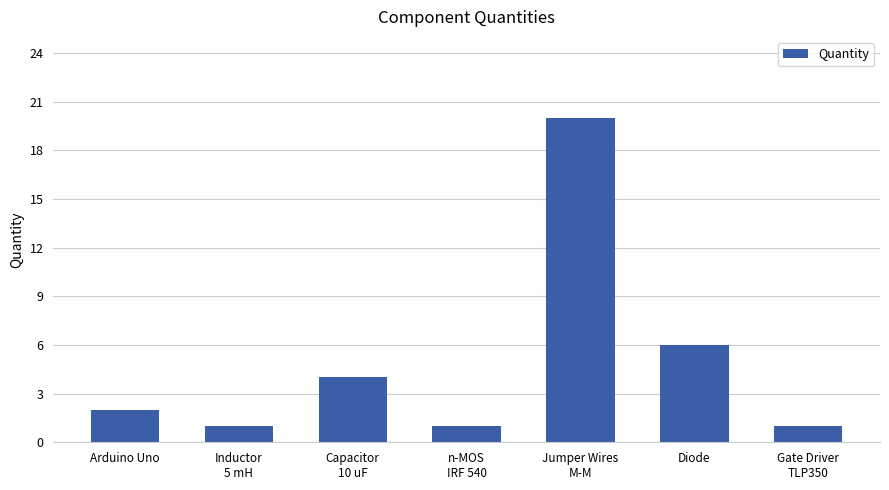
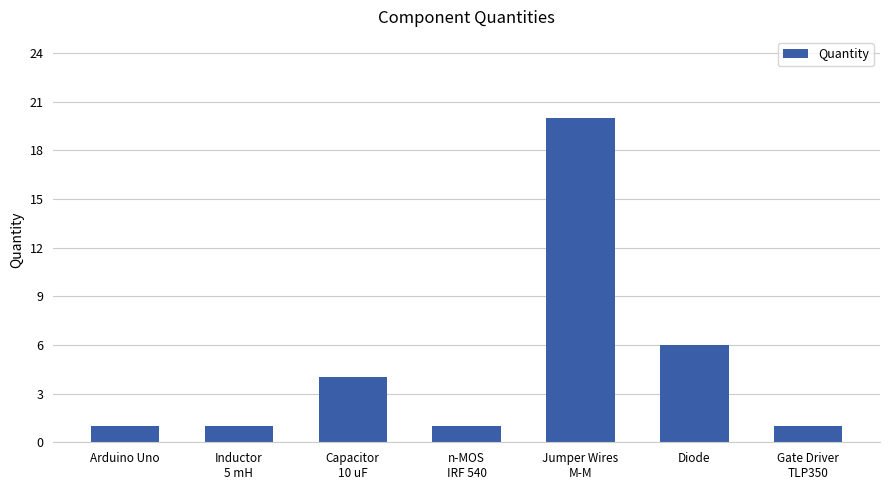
Arduino Uno: 2 -> 1
